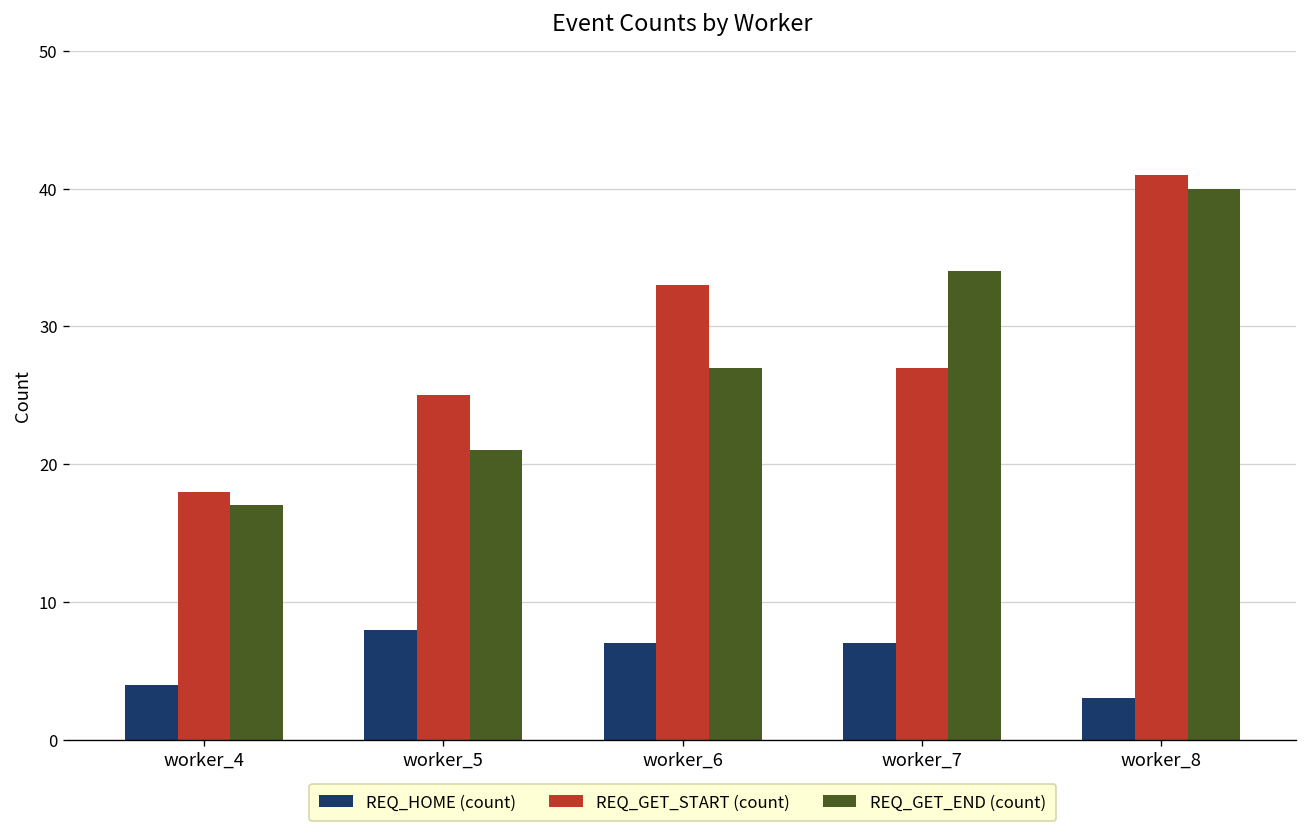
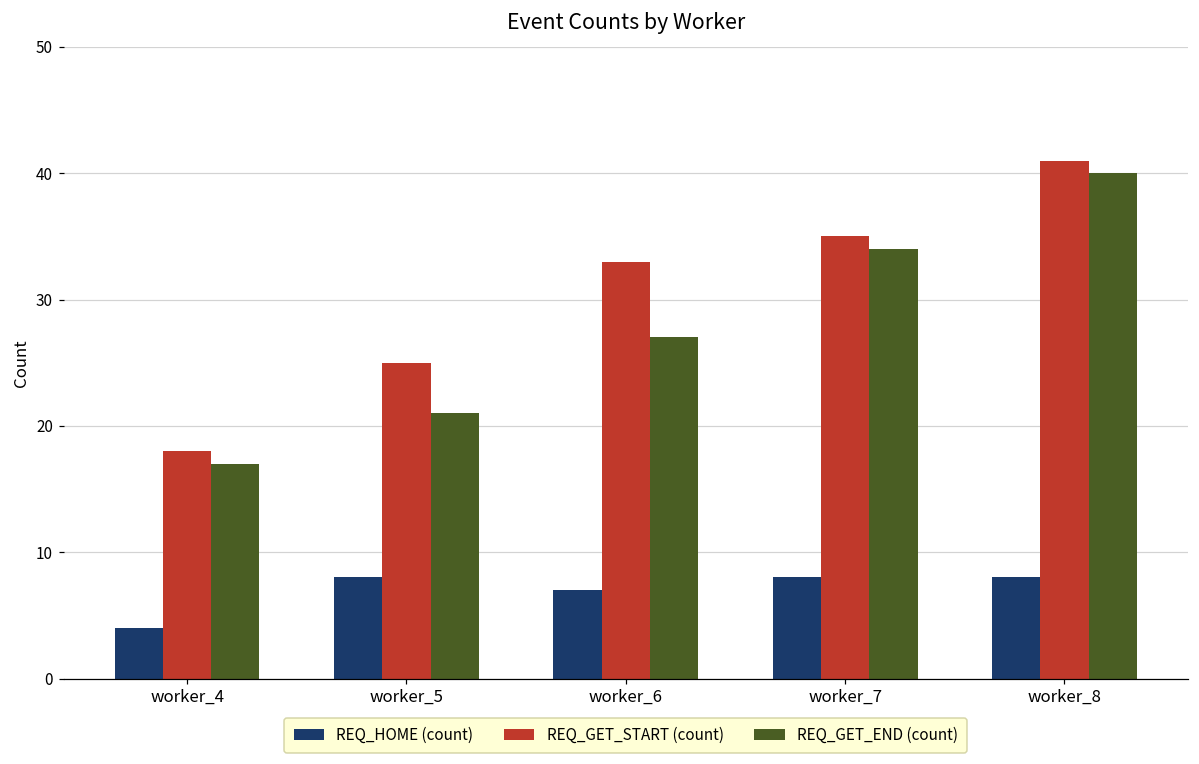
REQ_HOME (count), worker_7: 7 -> 8
REQ_GET_START (count), worker_7: 27 -> 35
REQ_HOME (count), worker_8: 3 -> 8
